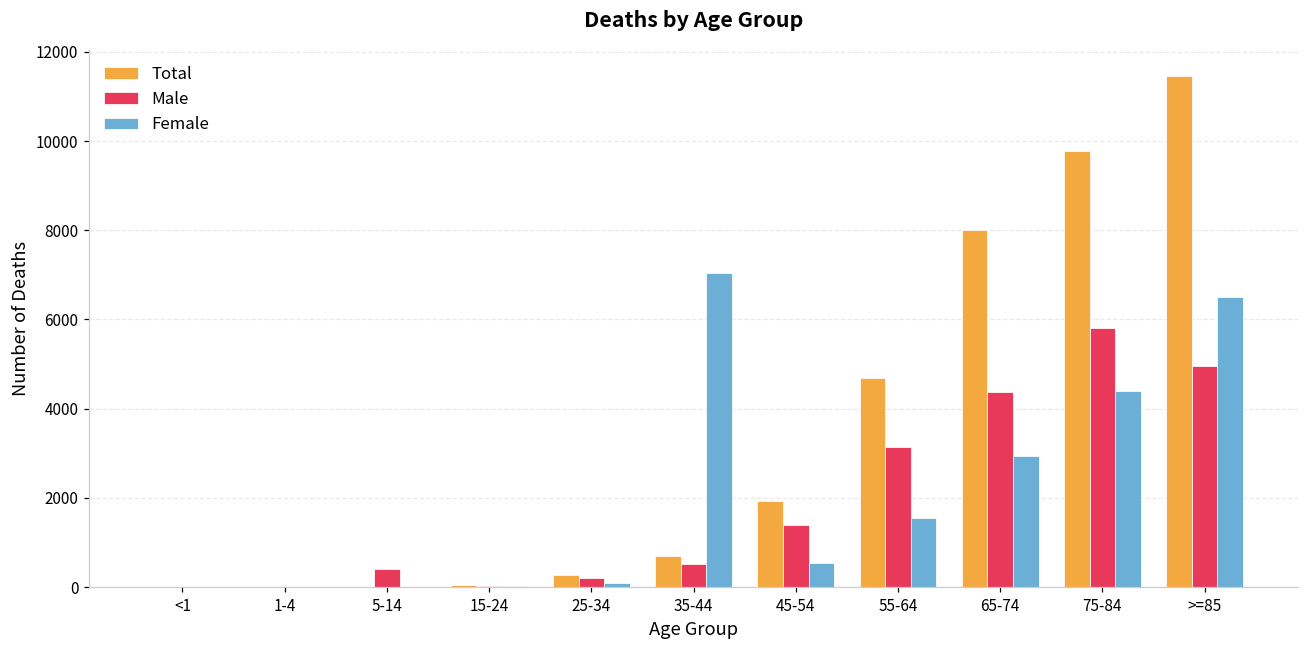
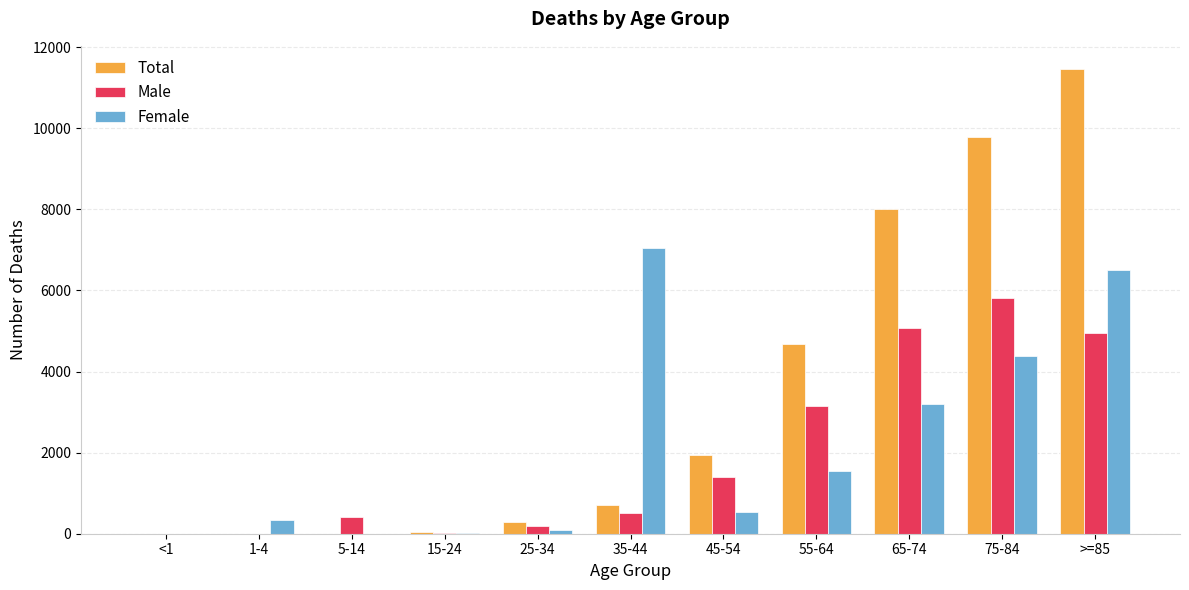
Female, 1-4: 0 -> 300
Male, 65-74: 4400 -> 5100
Female, 65-74: 2900 -> 3200
